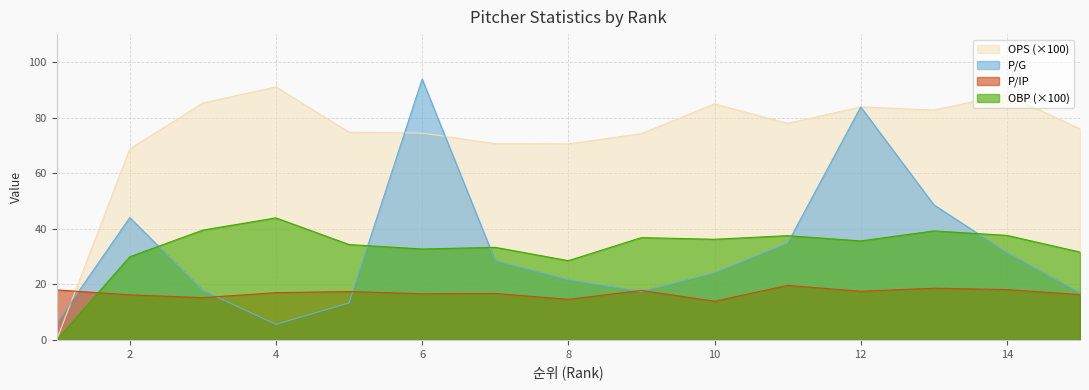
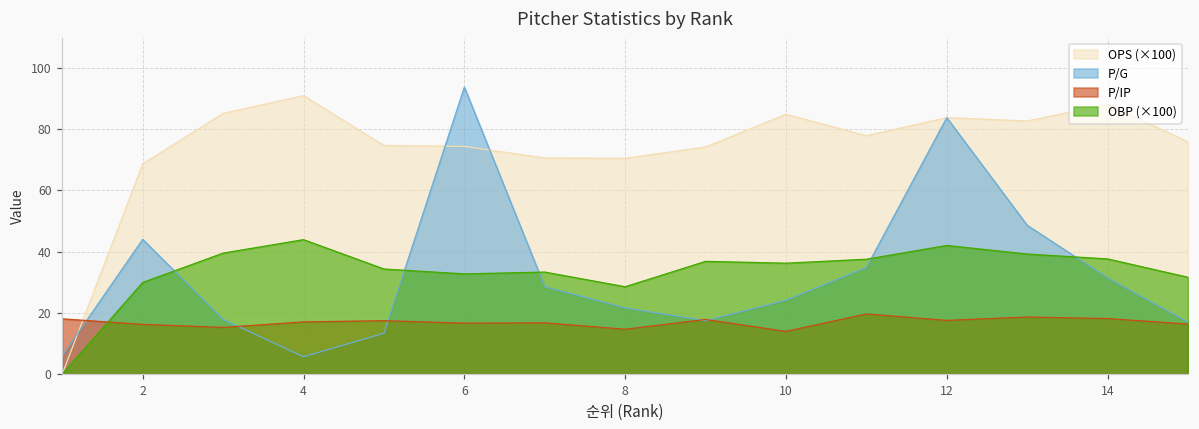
OBP (×100), 12: 36 -> 42
